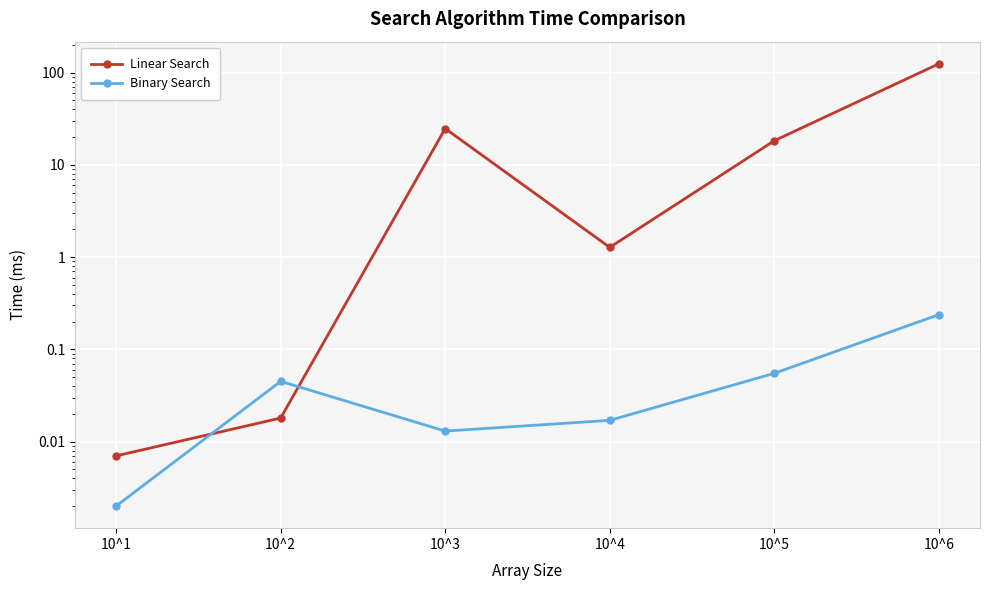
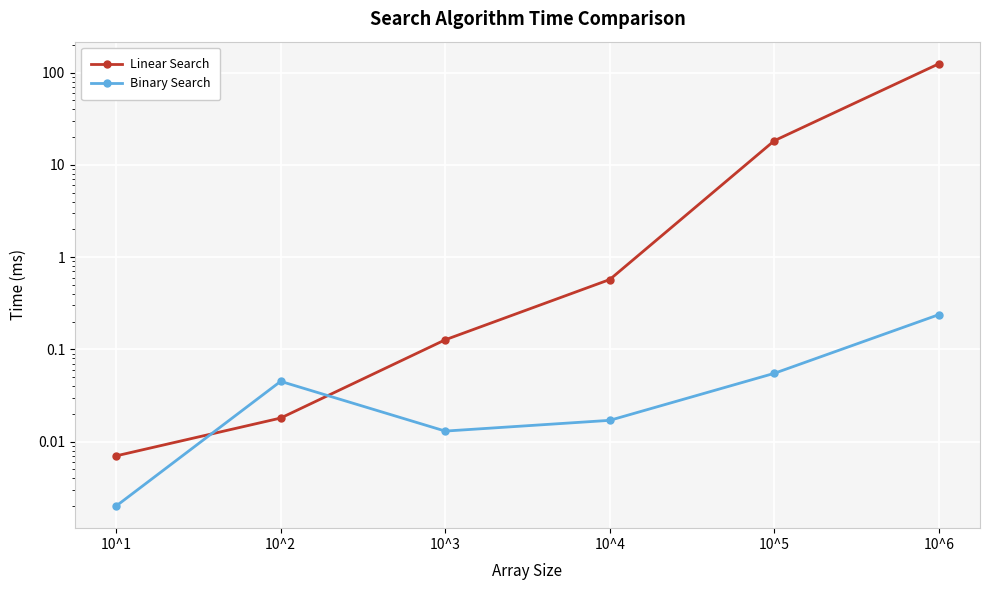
Linear Search, 10^3: 25 -> 0.13
Linear Search, 10^4: 1.3 -> 0.6
